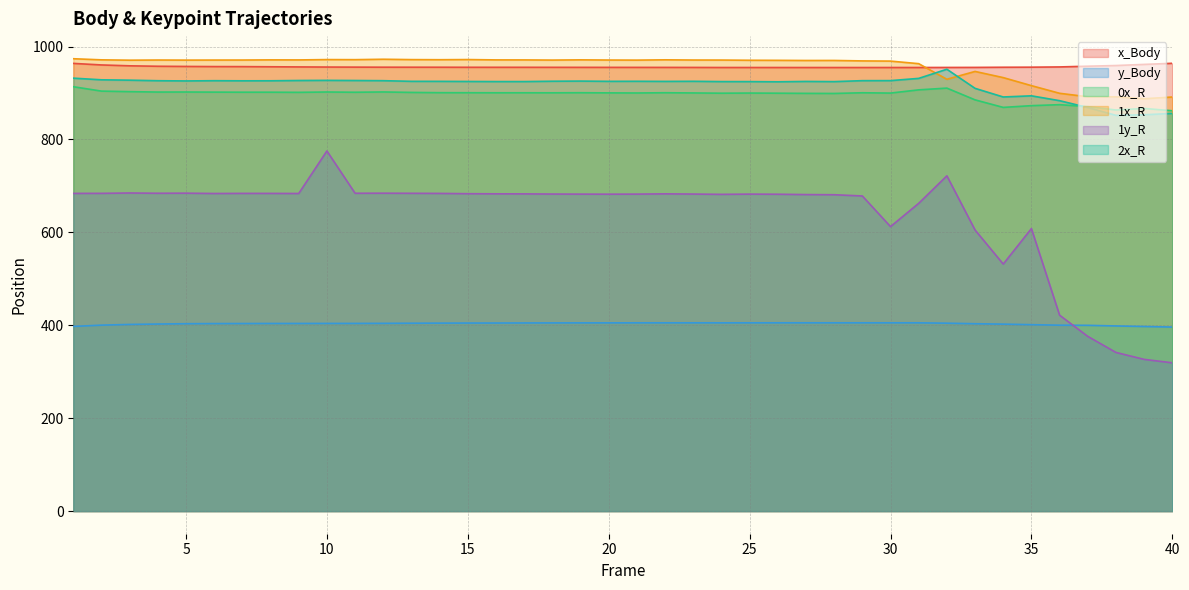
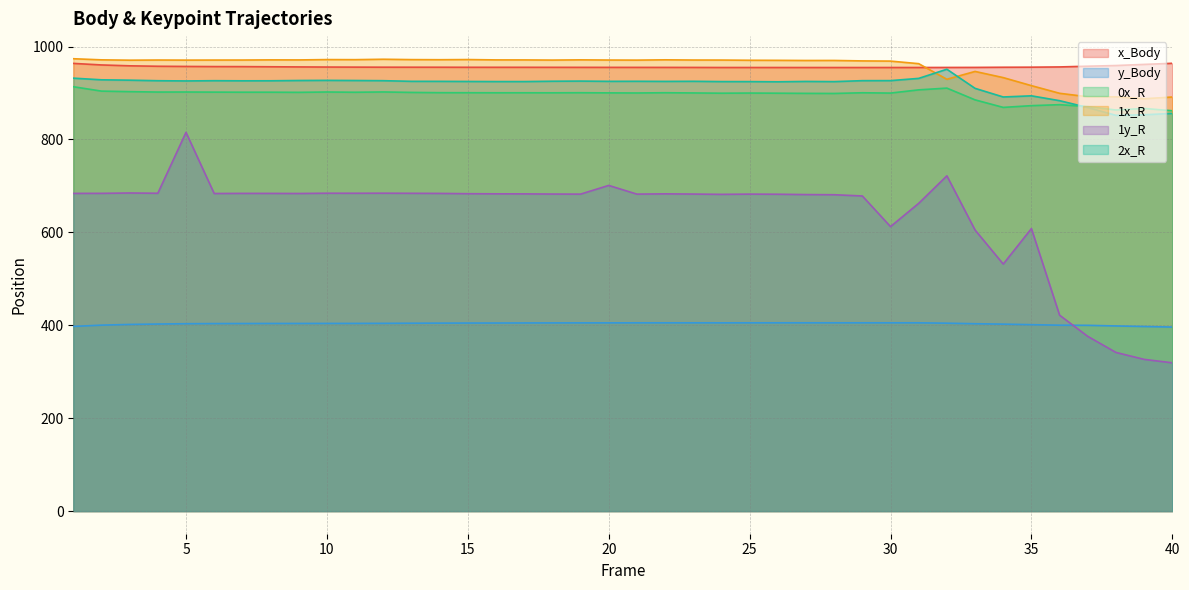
1y_R, 5: 680 -> 820
1y_R, 10: 780 -> 680
1y_R, 20: 680 -> 700
